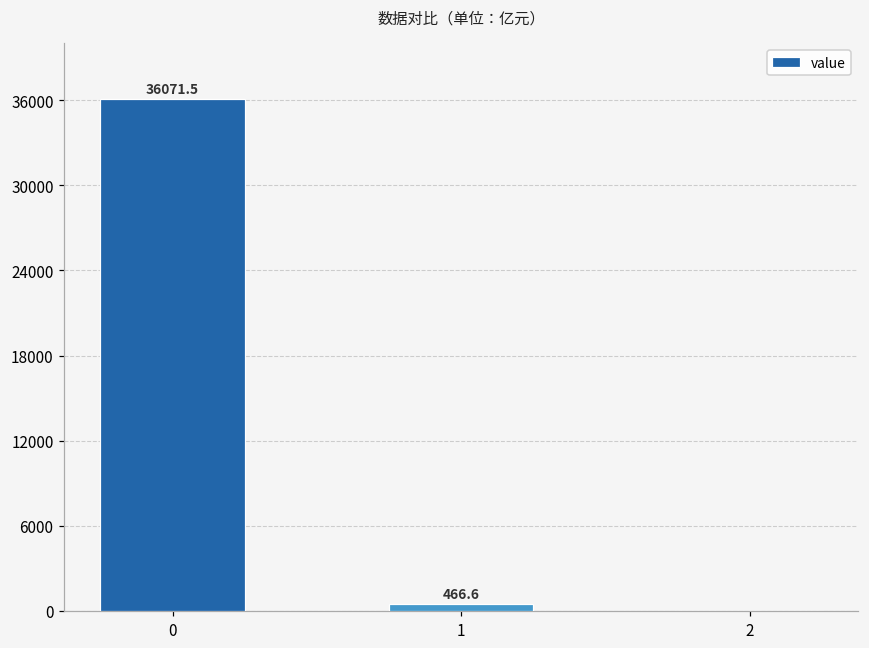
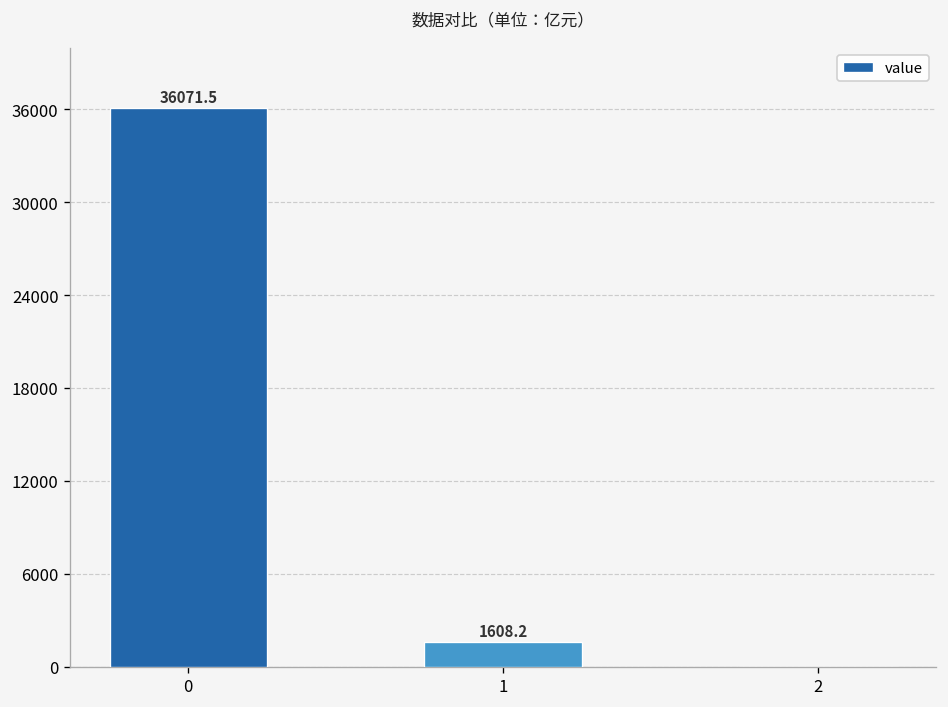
1: 466.6 -> 1608.2
